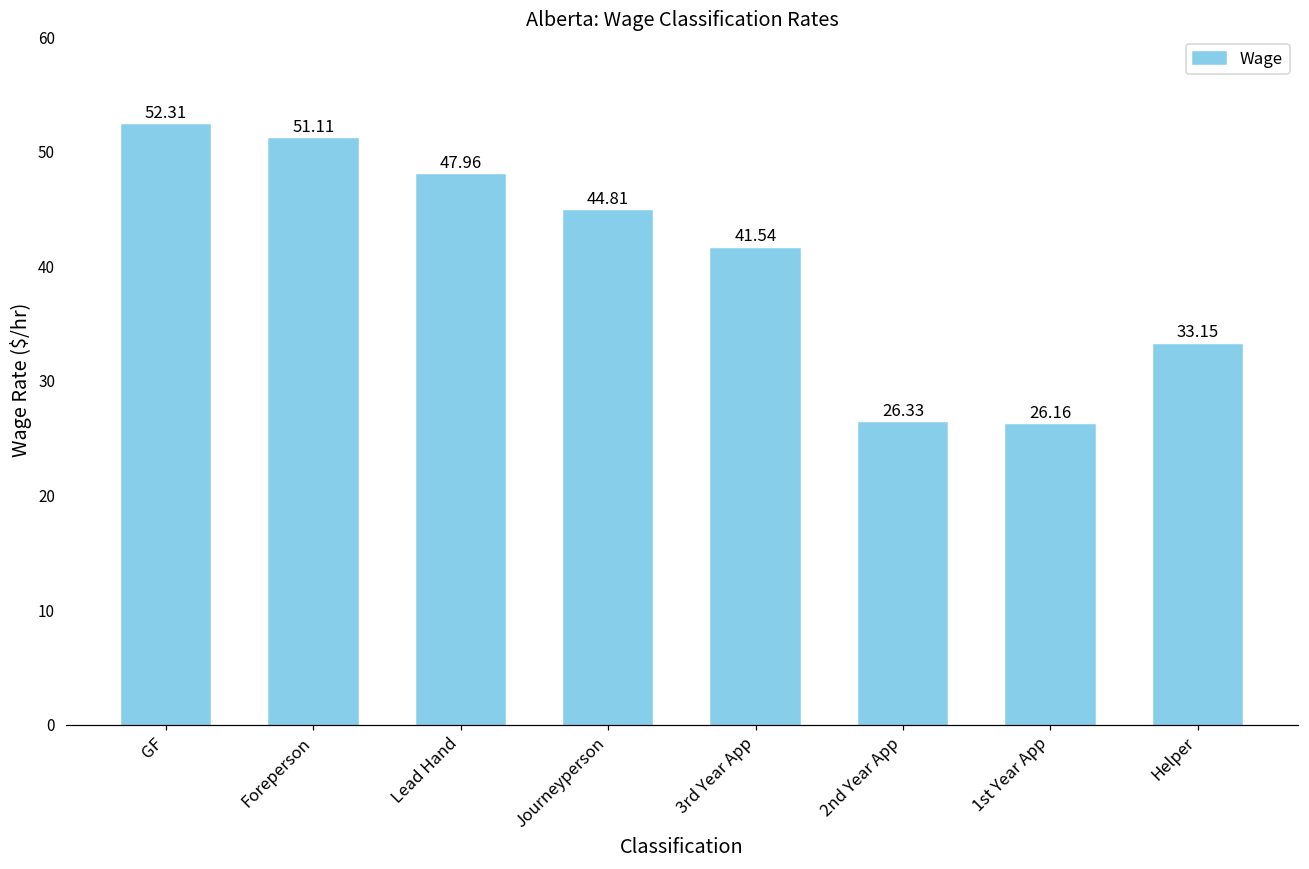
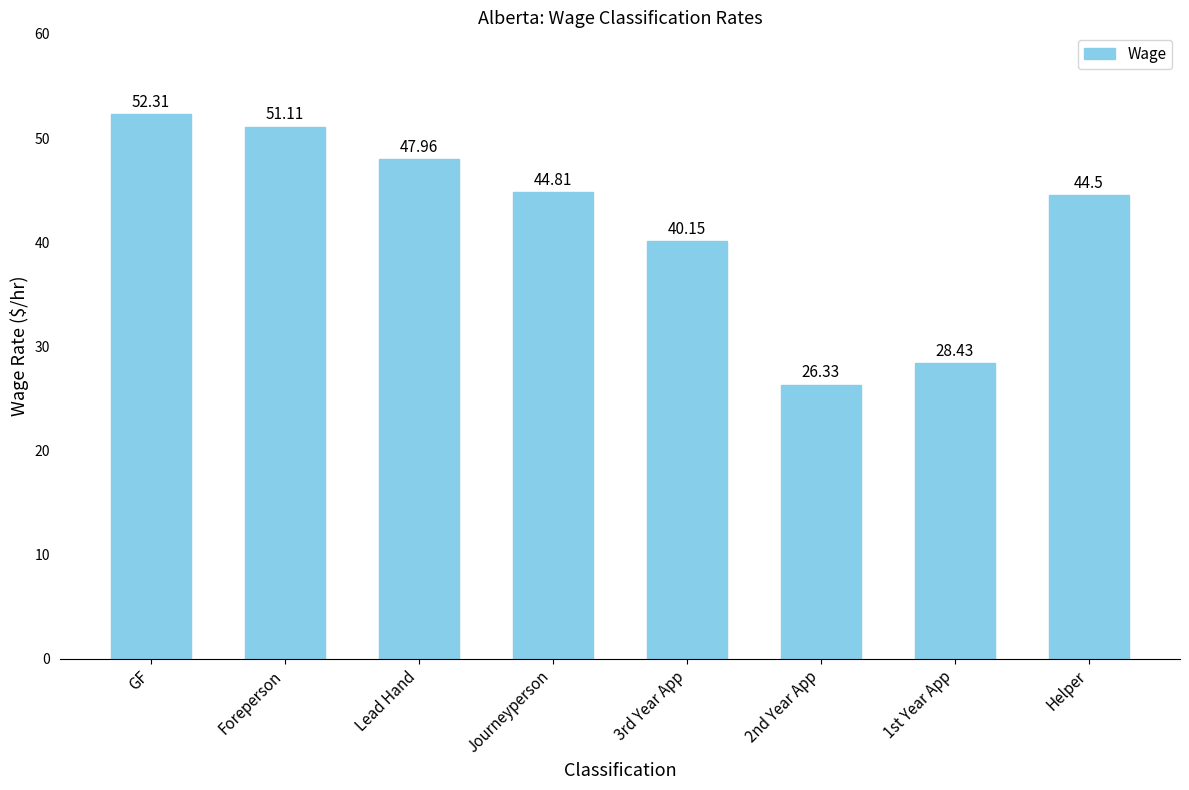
3rd Year App: 41.54 -> 40.15
1st Year App: 26.16 -> 28.43
Helper: 33.15 -> 44.5
